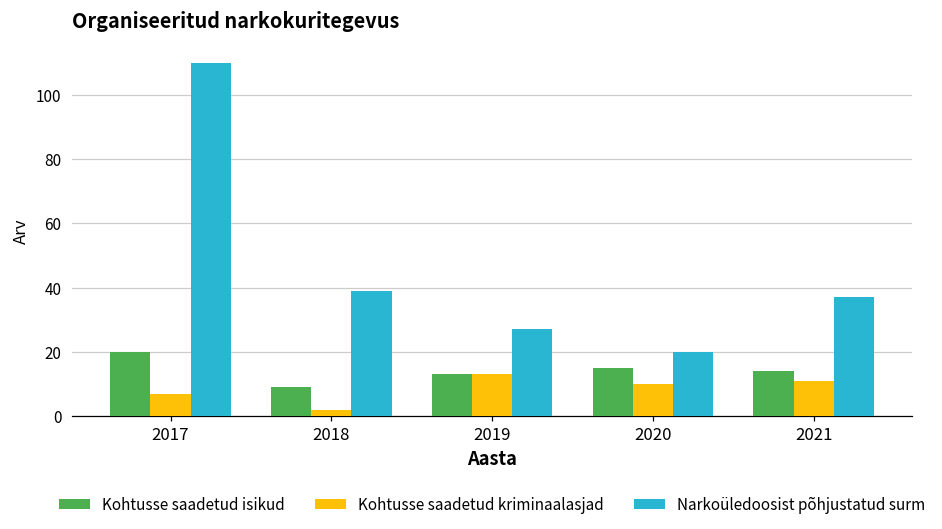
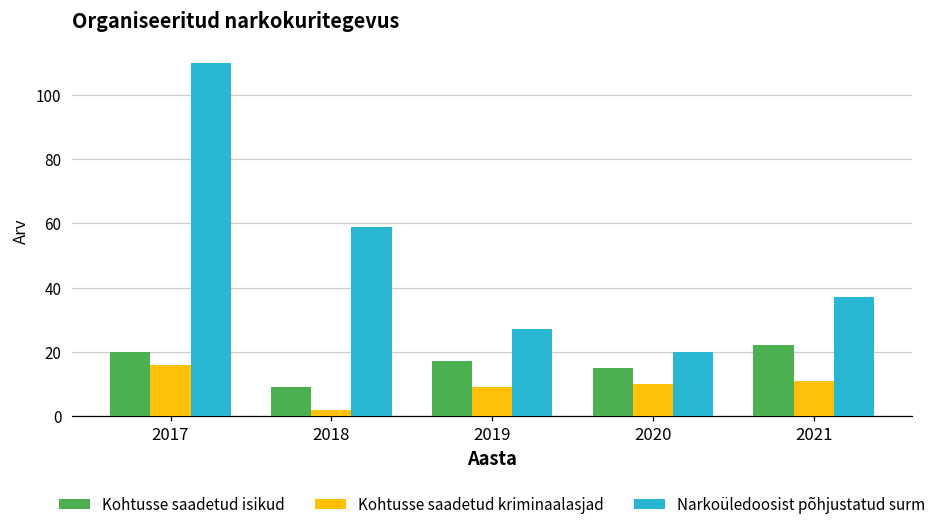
Kohtusse saadetud kriminaalasjad, 2017: 7 -> 16
Narkoüledoosist põhjustatud surm, 2018: 39 -> 59
Kohtusse saadetud isikud, 2019: 13 -> 17
Kohtusse saadetud kriminaalasjad, 2019: 13 -> 9
Kohtusse saadetud isikud, 2021: 14 -> 22
